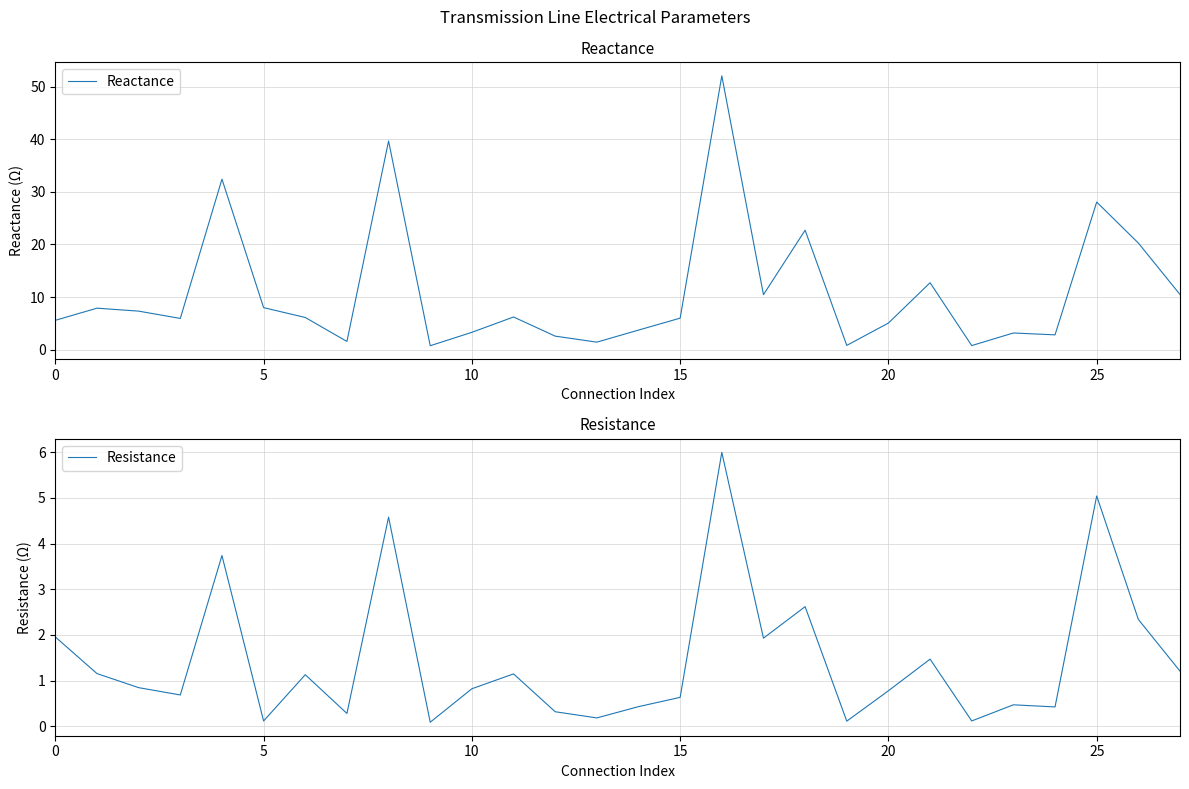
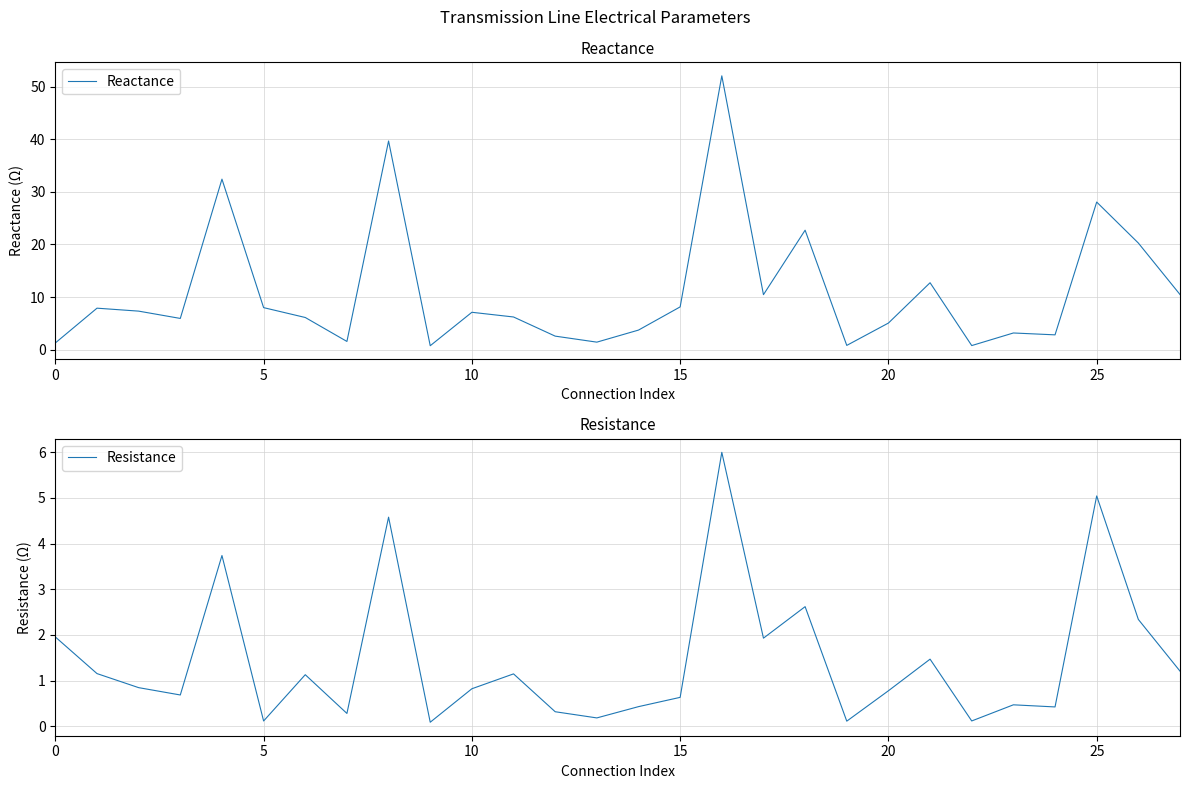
Reactance, 0: 6 -> 1
Reactance, 10: 3 -> 7
Reactance, 15: 6 -> 8
